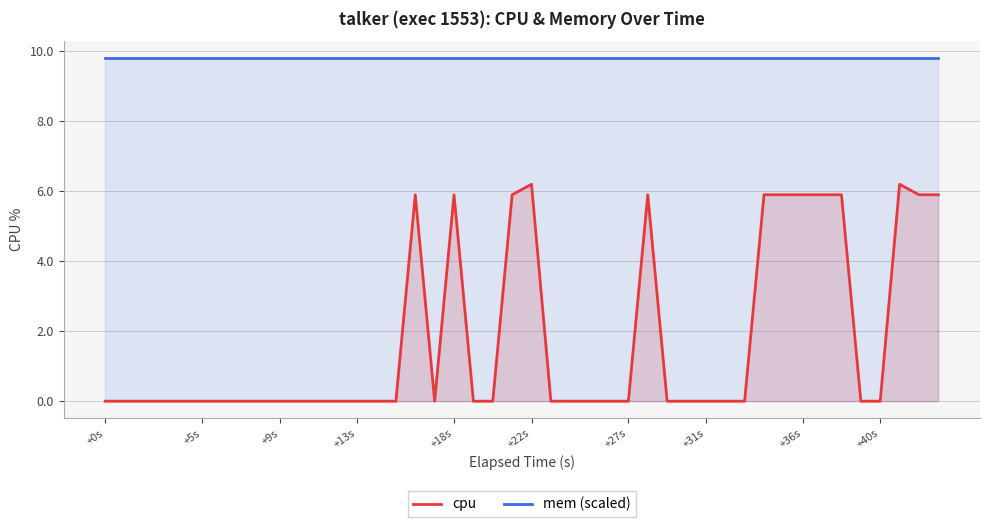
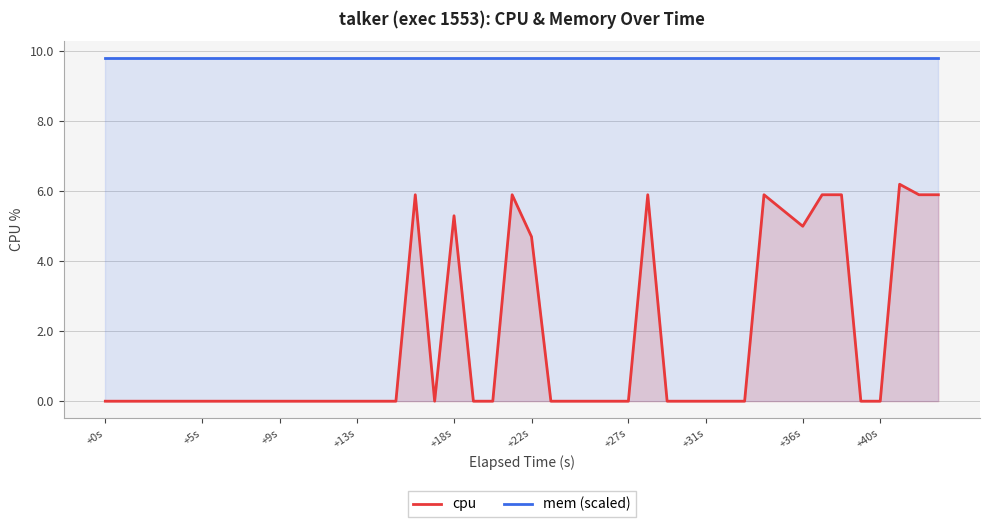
cpu, +18s: 5.9 -> 5.3
cpu, +22s: 6.2 -> 4.7
cpu, +36s: 5.9 -> 5.0
